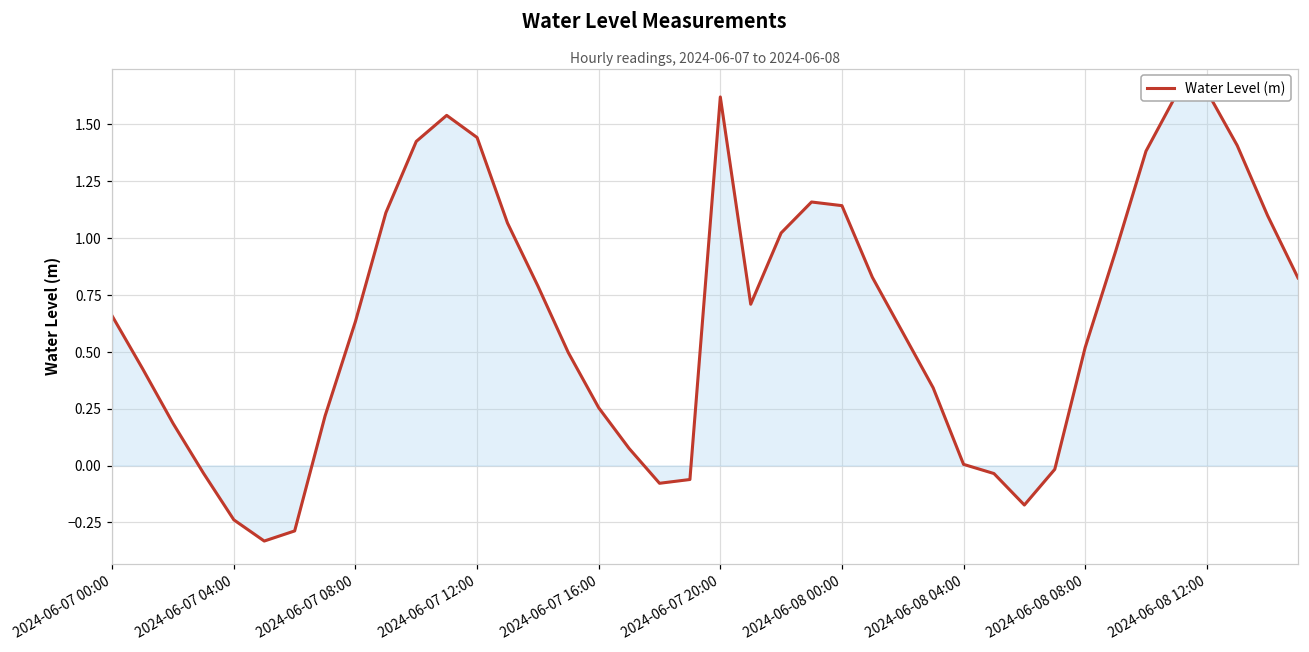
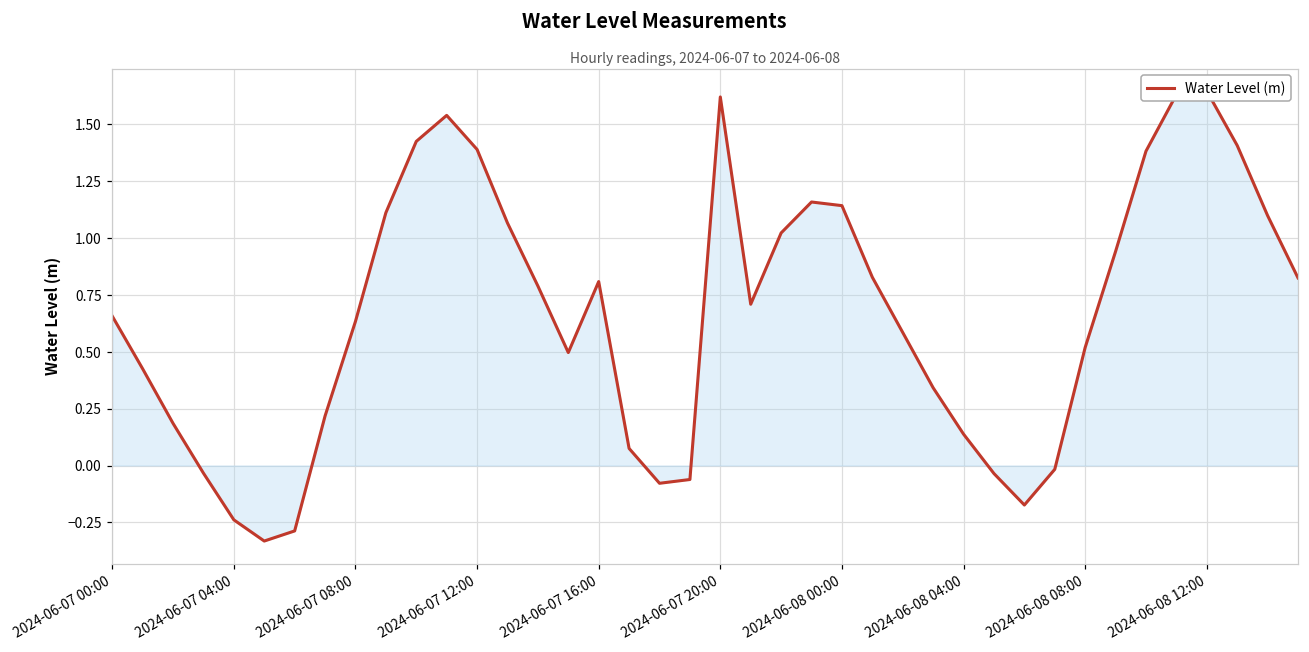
Water Level (m), 2024-06-07 12:00: 1.44 -> 1.39
Water Level (m), 2024-06-07 16:00: 0.25 -> 0.81
Water Level (m), 2024-06-08 04:00: 0.01 -> 0.14
